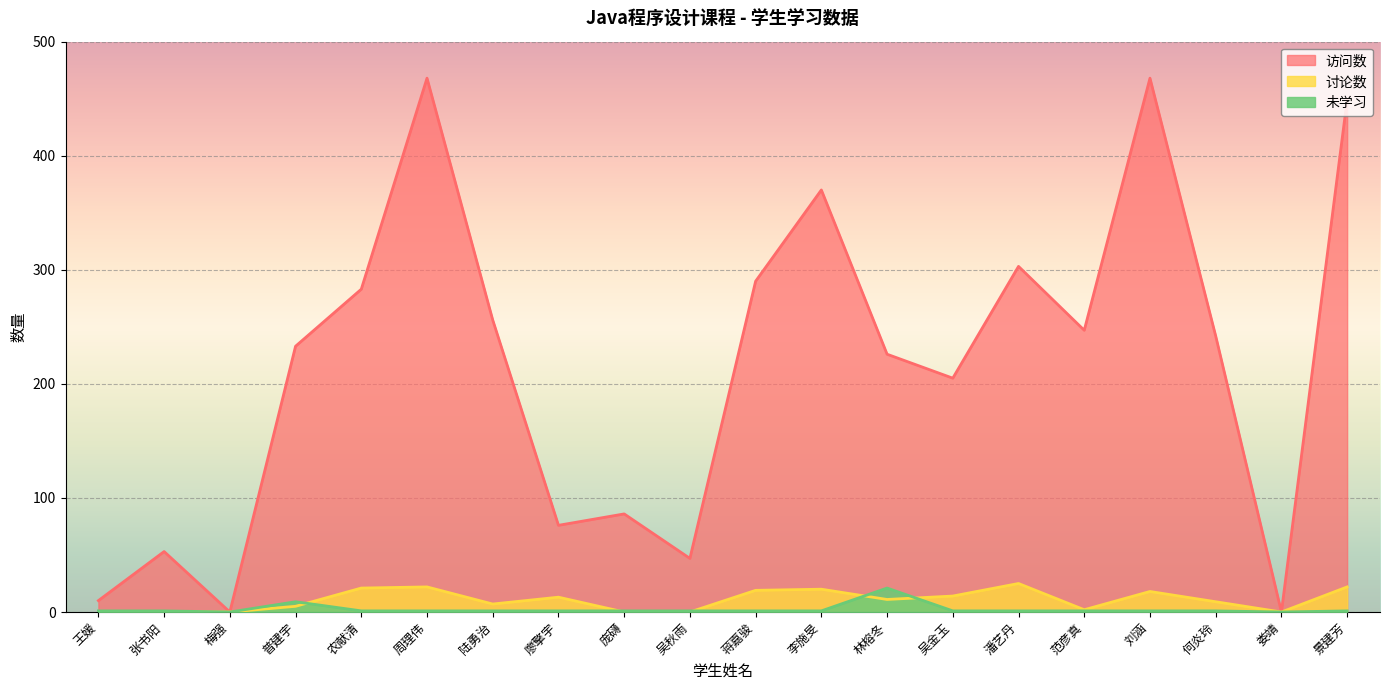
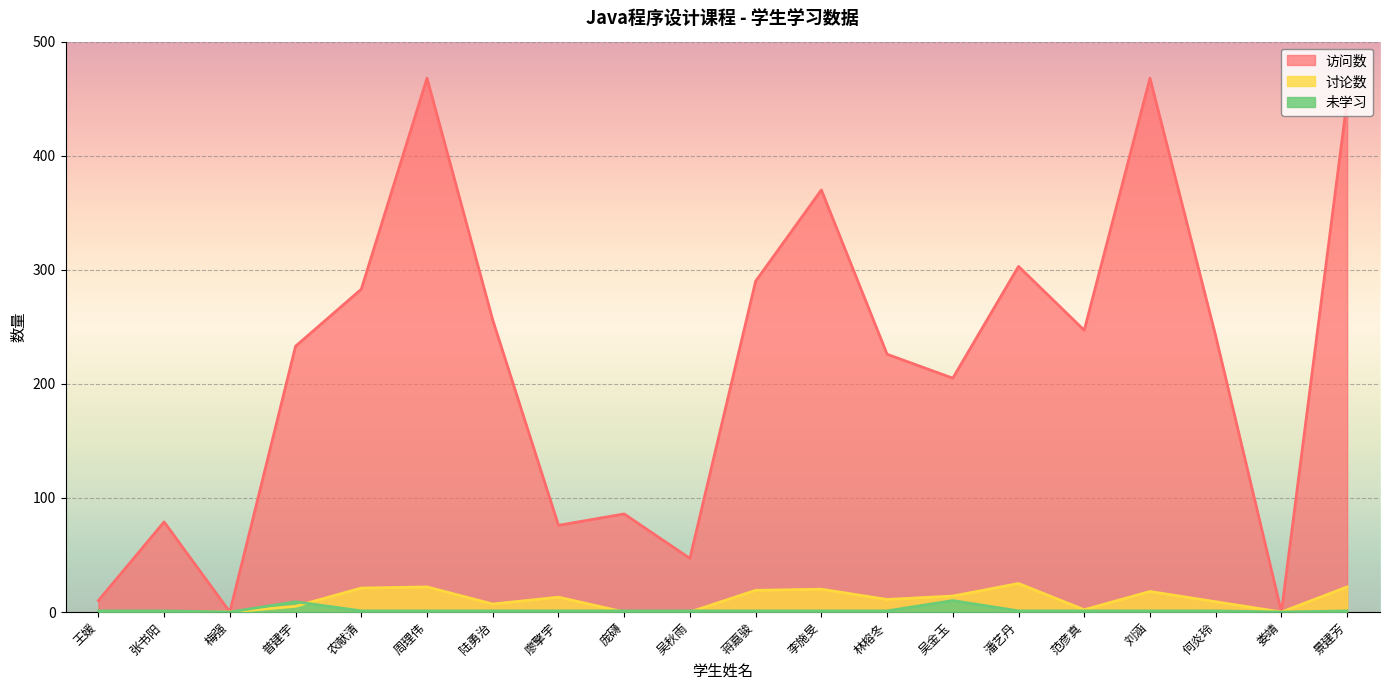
访问数, 张书阳: 53 -> 79
未学习, 林榕冬: 21 -> 1
未学习, 吴金玉: 1 -> 10
